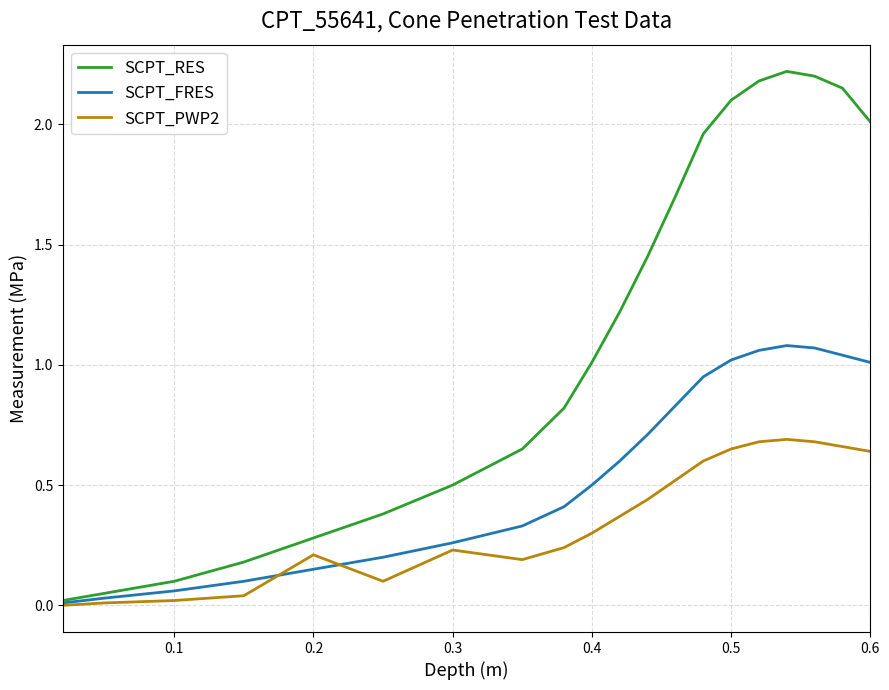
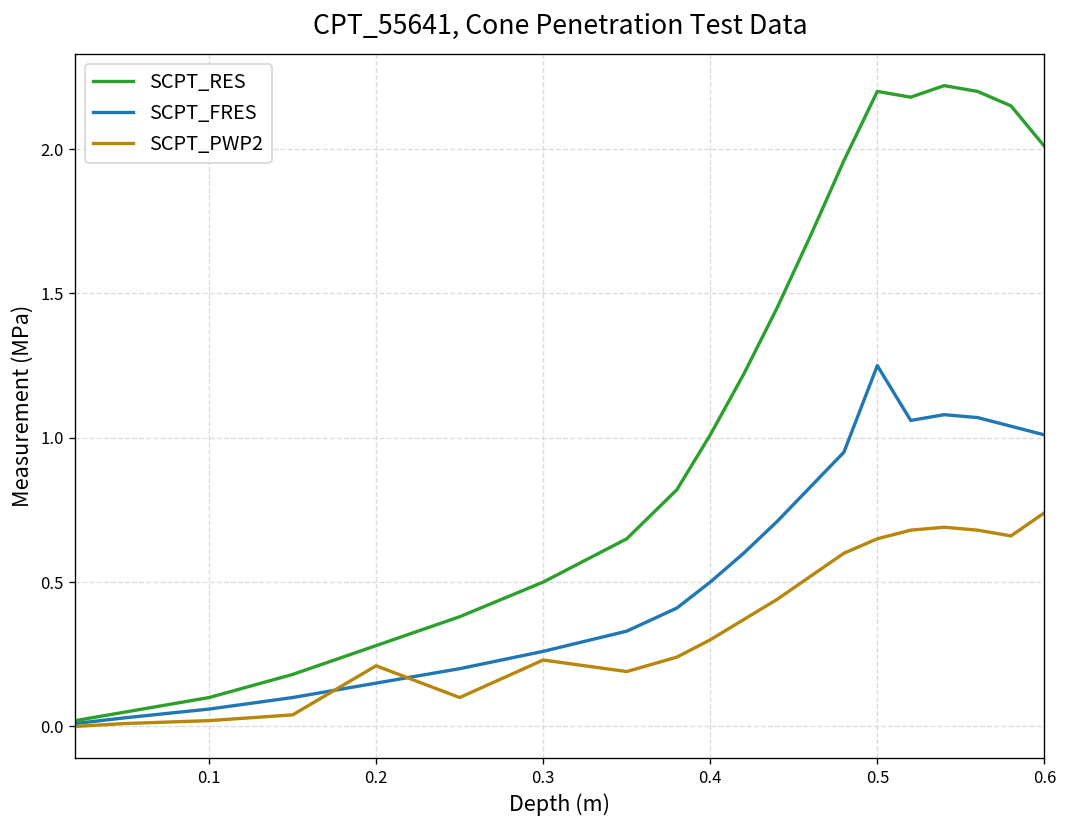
SCPT_RES, 0.5: 2.1 -> 2.2
SCPT_FRES, 0.5: 1.02 -> 1.25
SCPT_PWP2, 0.6: 0.64 -> 0.74
